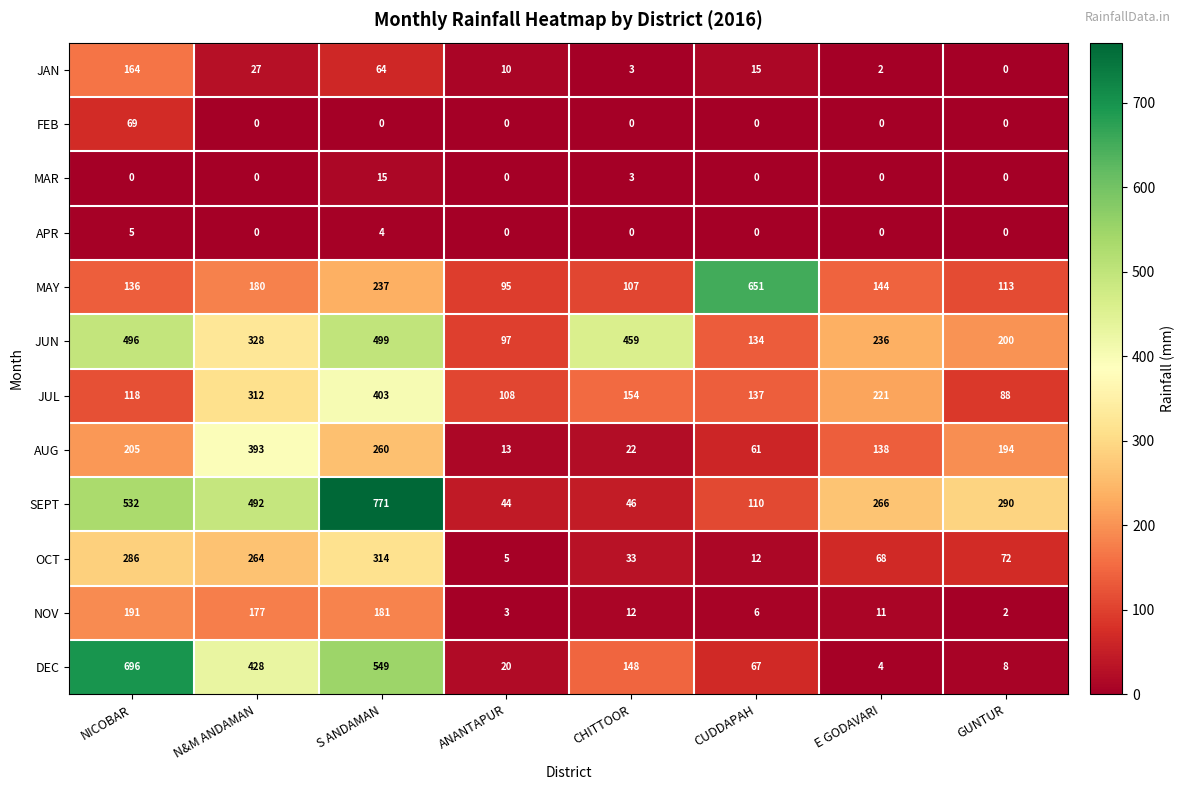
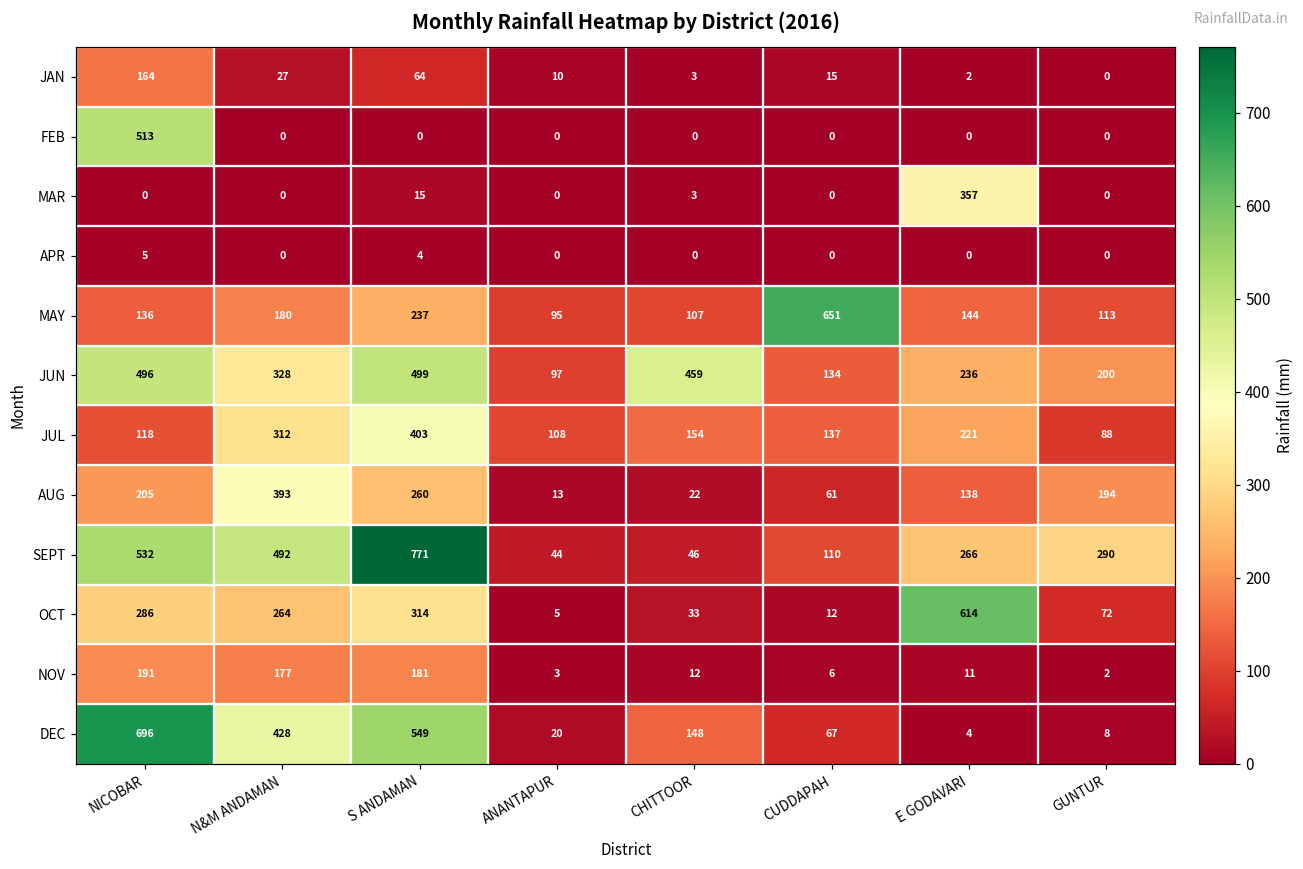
FEB, NICOBAR: 69 -> 513
MAR, E GODAVARI: 0 -> 357
OCT, E GODAVARI: 68 -> 614
